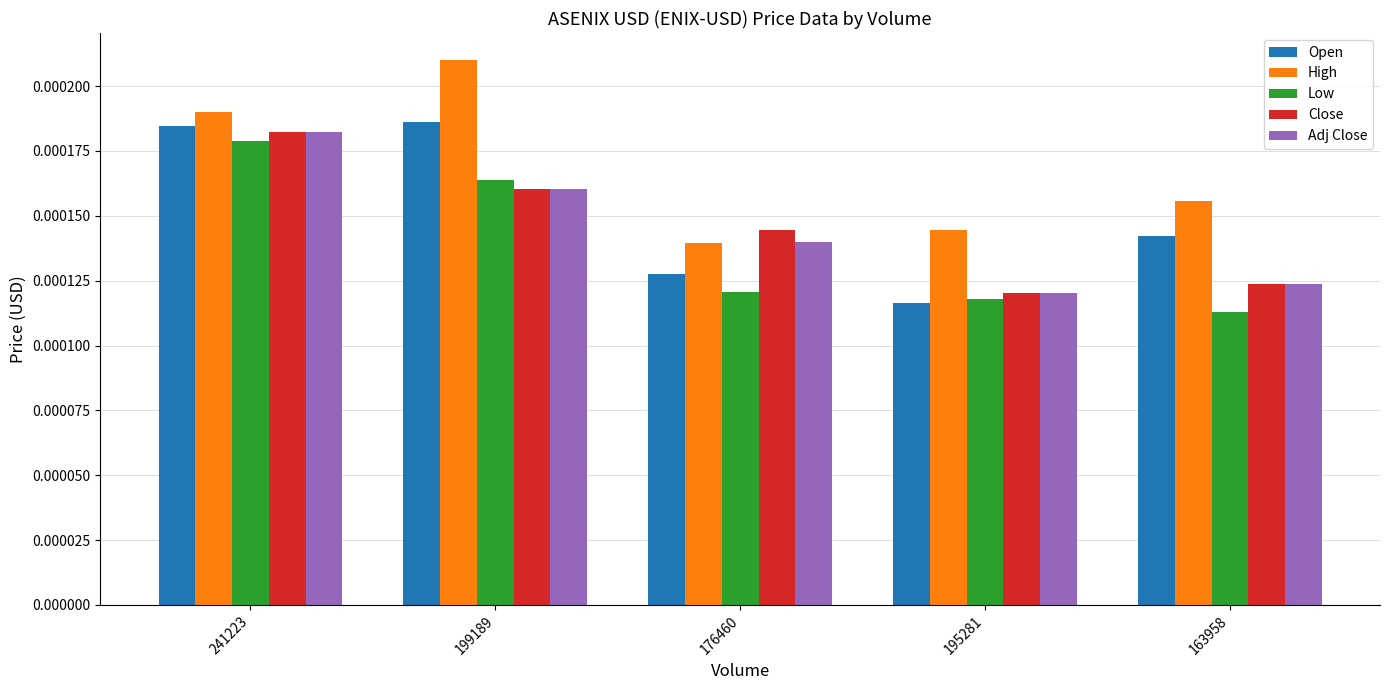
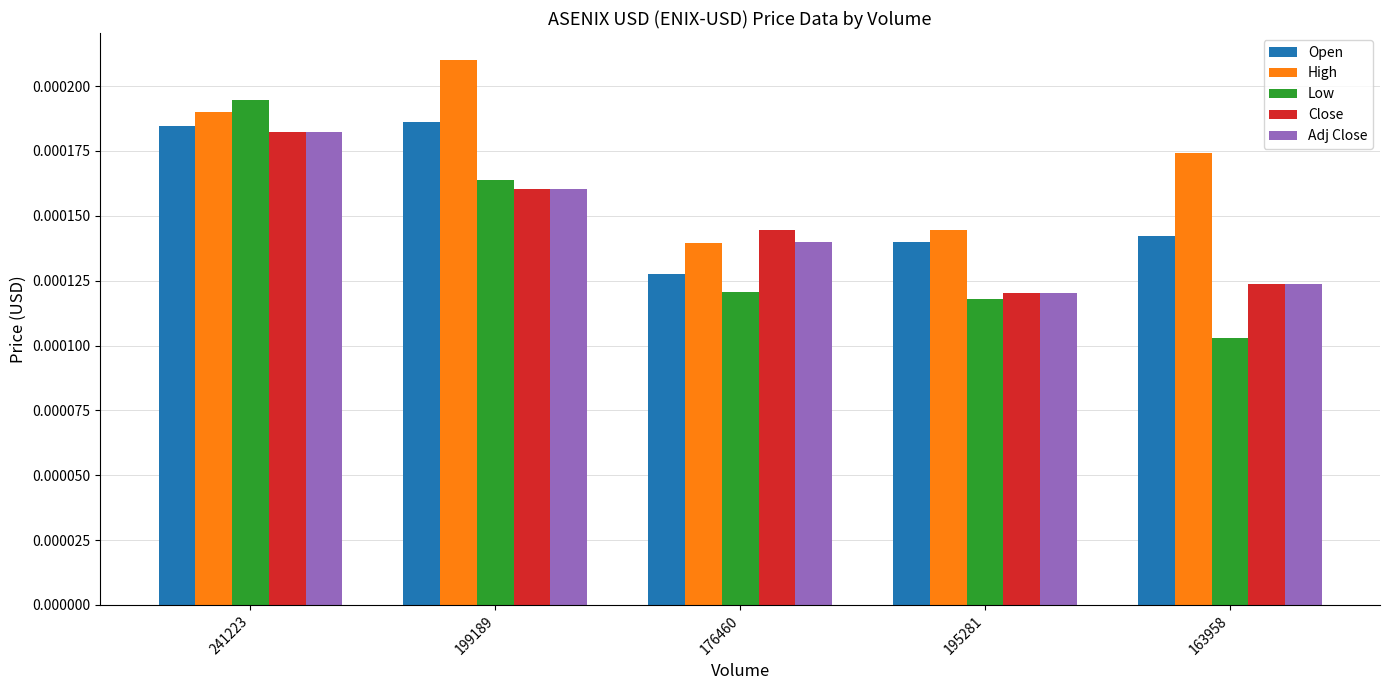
Low, 241223: 0.000179 -> 0.000194
Open, 195281: 0.000116 -> 0.000140
High, 163958: 0.000156 -> 0.000174
Low, 163958: 0.000113 -> 0.000103
